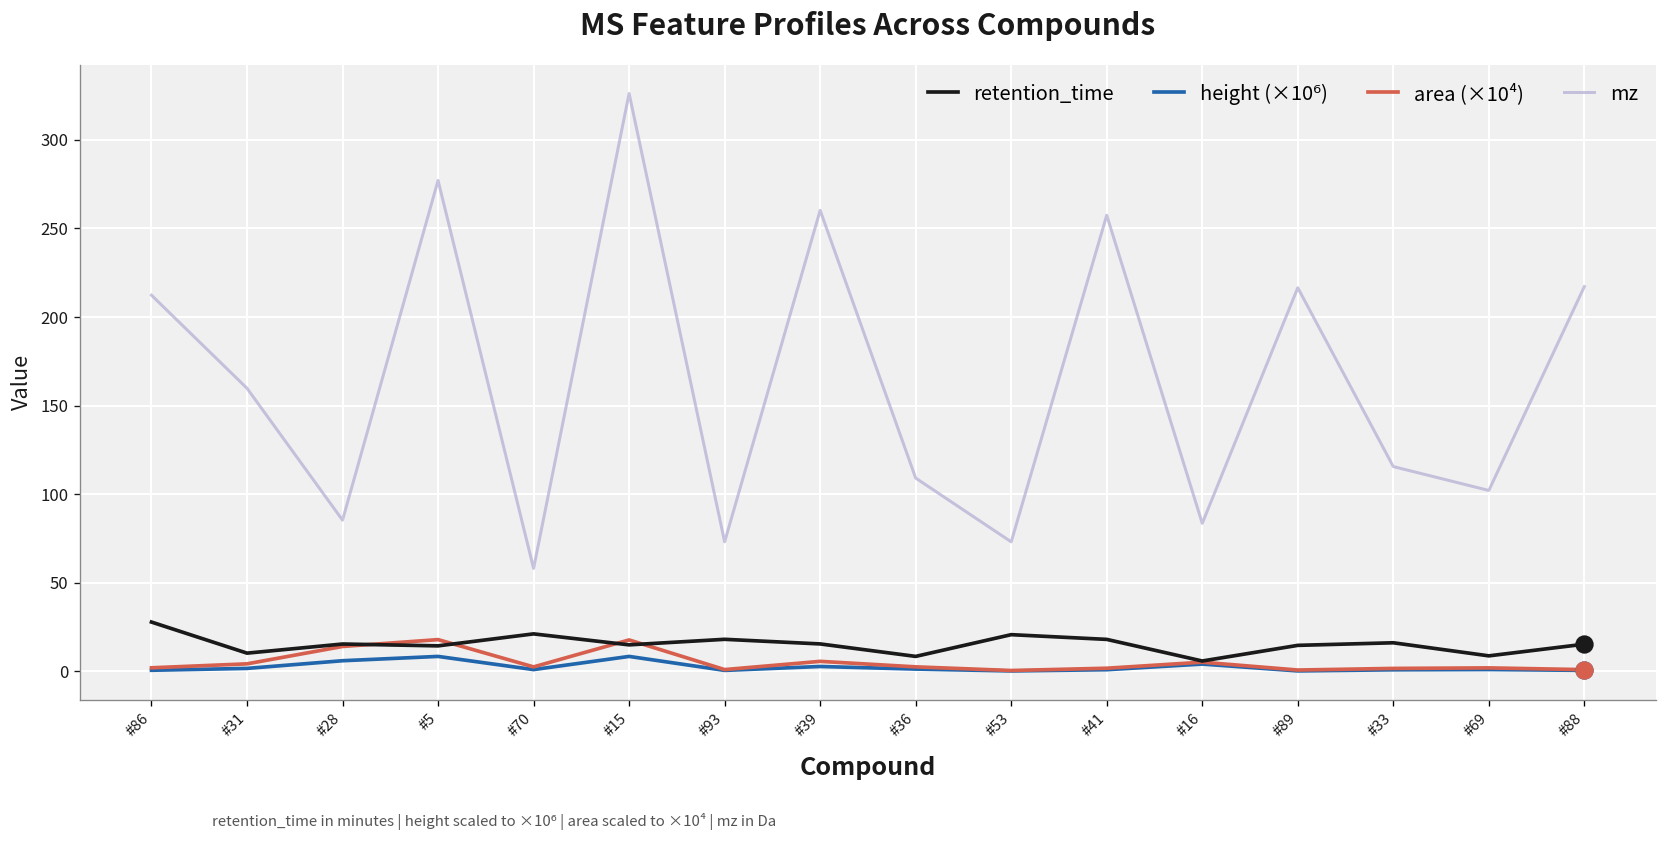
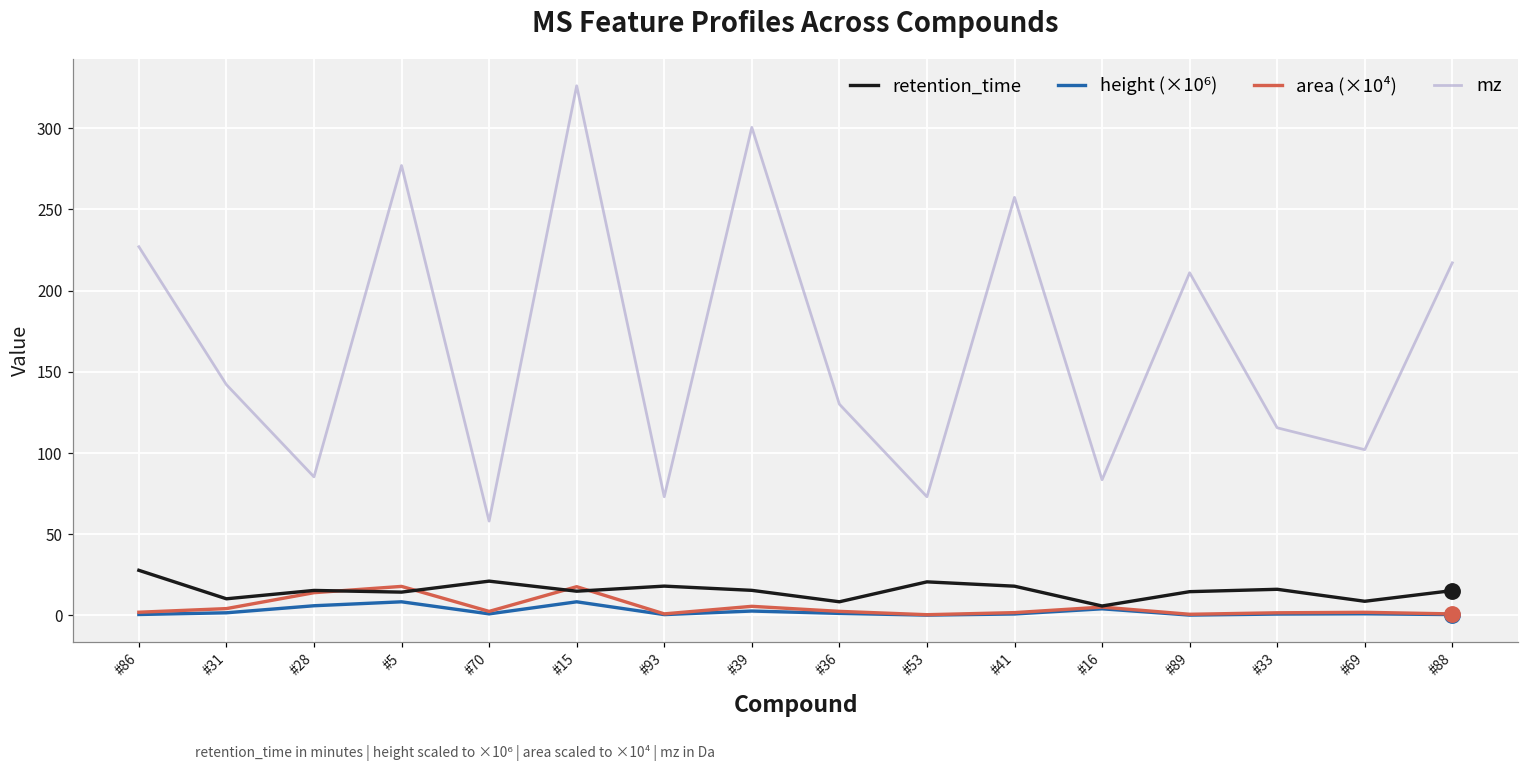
mz, #86: 212 -> 227
mz, #31: 160 -> 142
mz, #39: 260 -> 301
mz, #36: 109 -> 130
mz, #89: 216 -> 211
